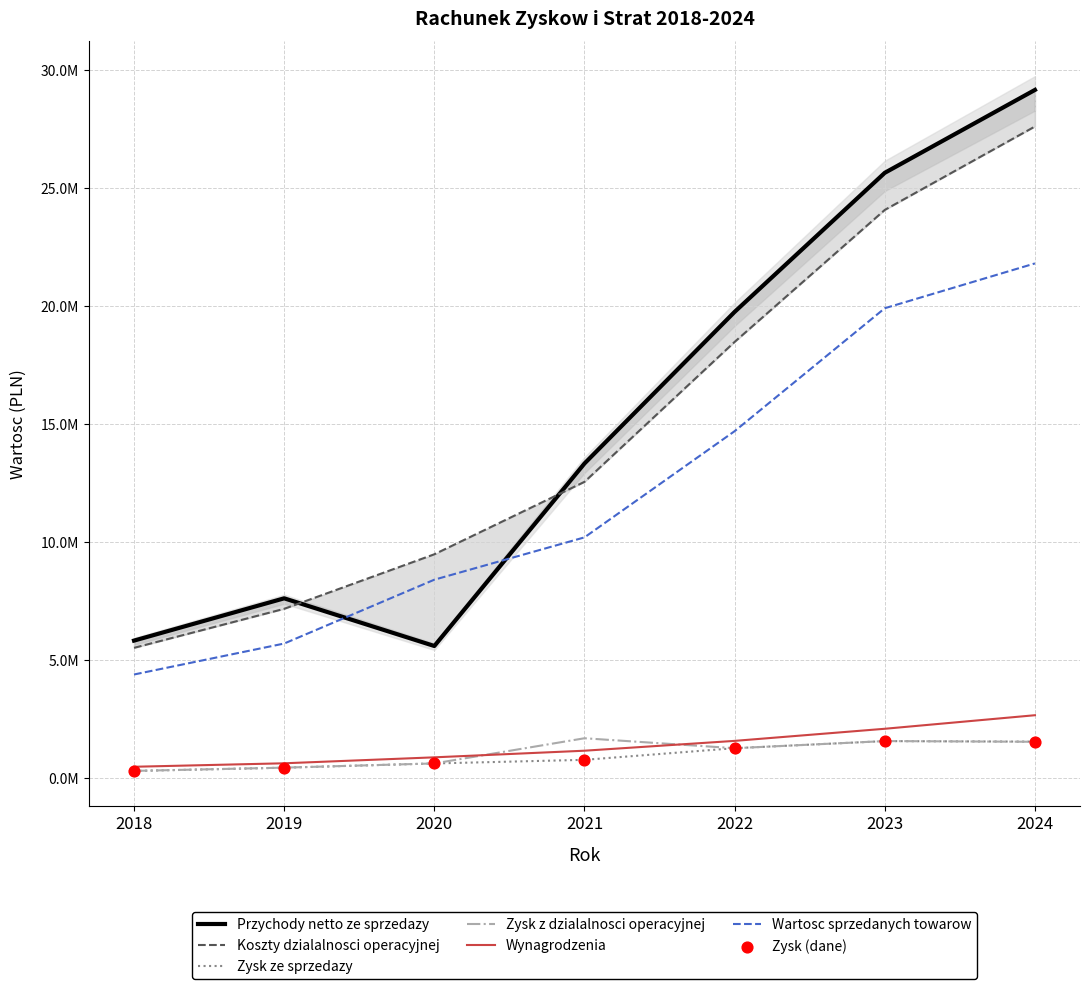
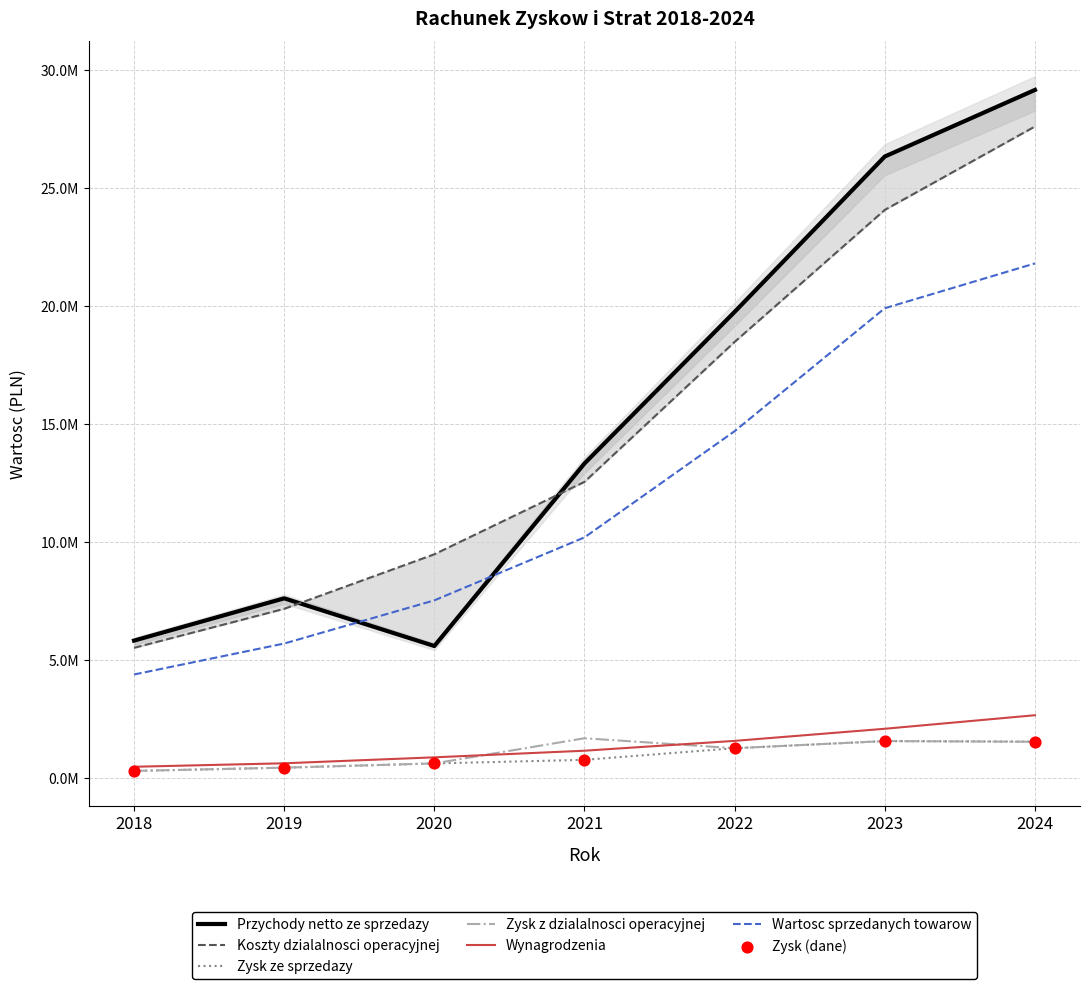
Wartosc sprzedanych towarow, 2020: 8400000 -> 7500000
Przychody netto ze sprzedazy, 2023: 25700000 -> 26300000
